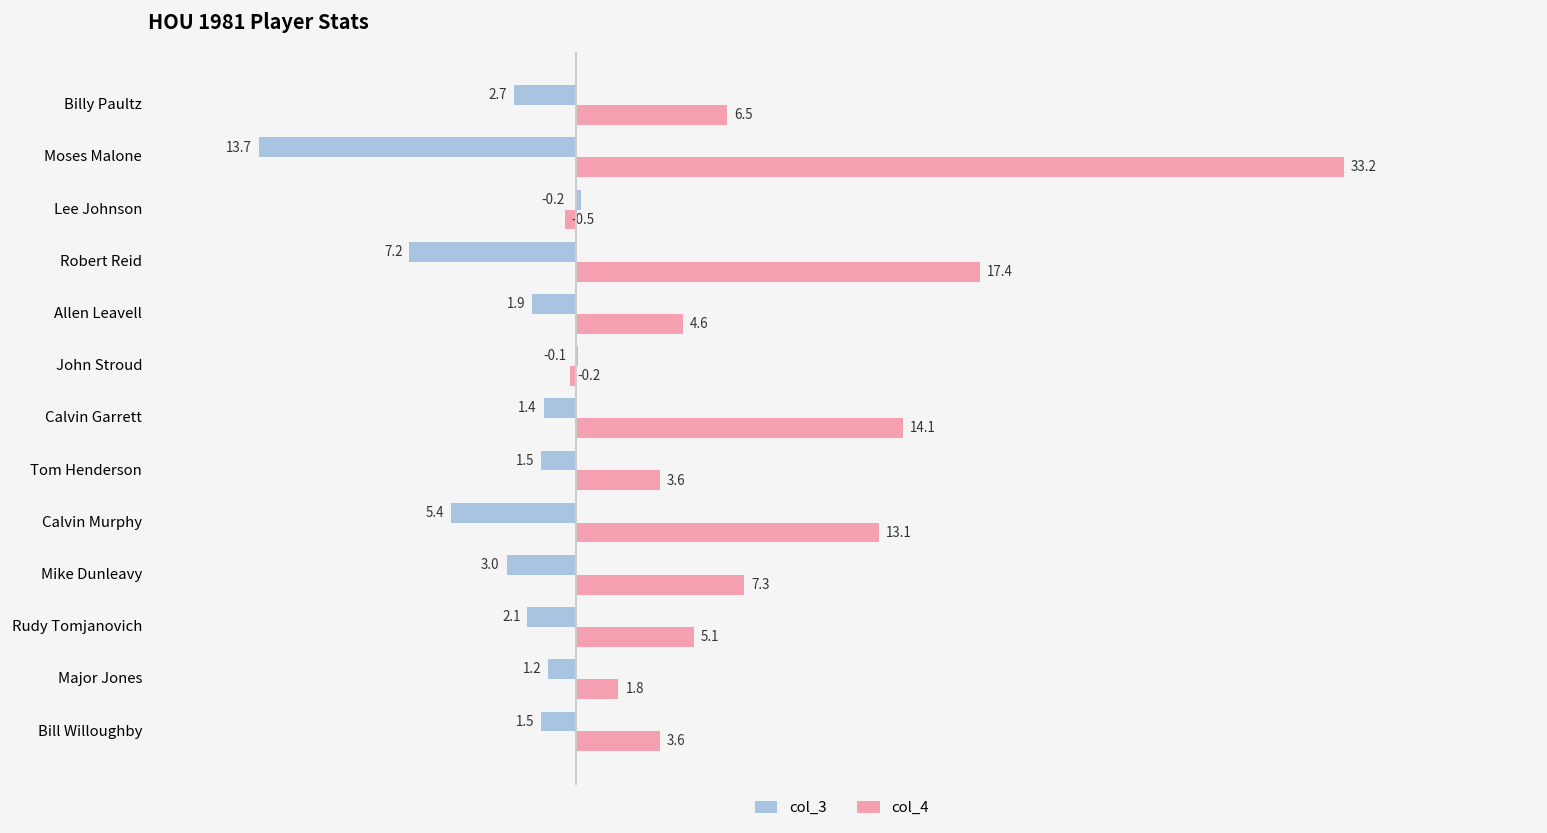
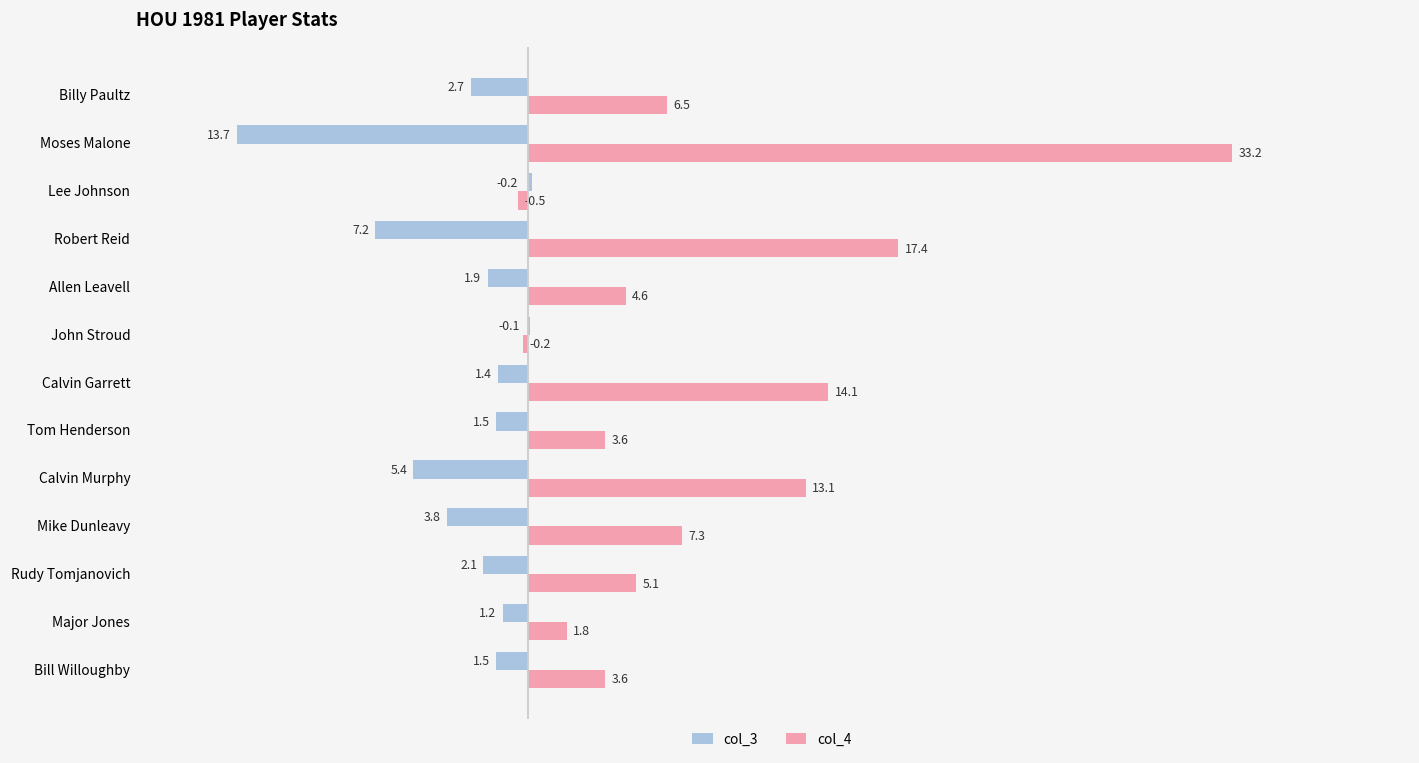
col_3, Mike Dunleavy: 3.0 -> 3.8
